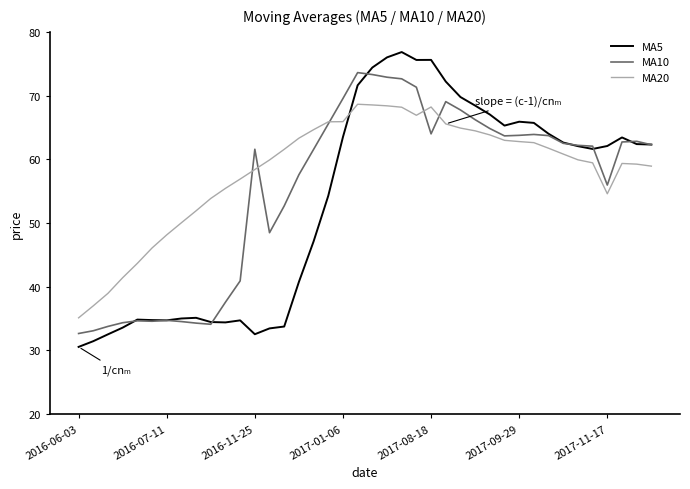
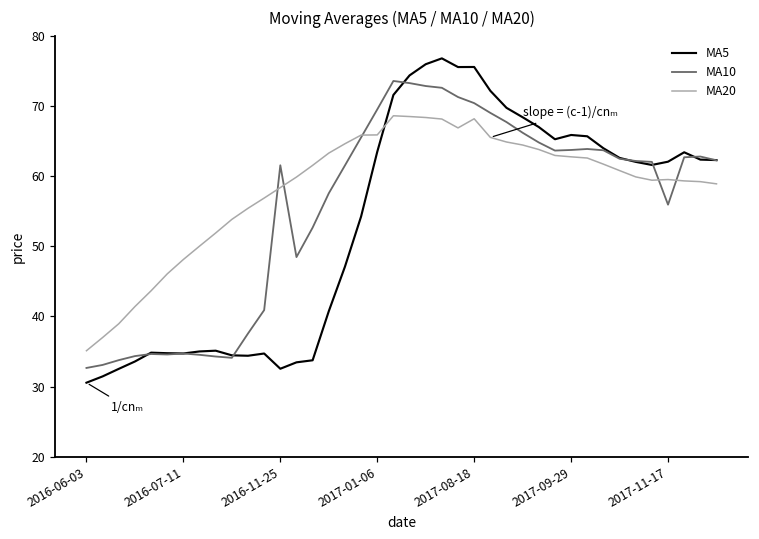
MA10, 2017-08-18: 64 -> 70
MA20, 2017-11-17: 55 -> 60
